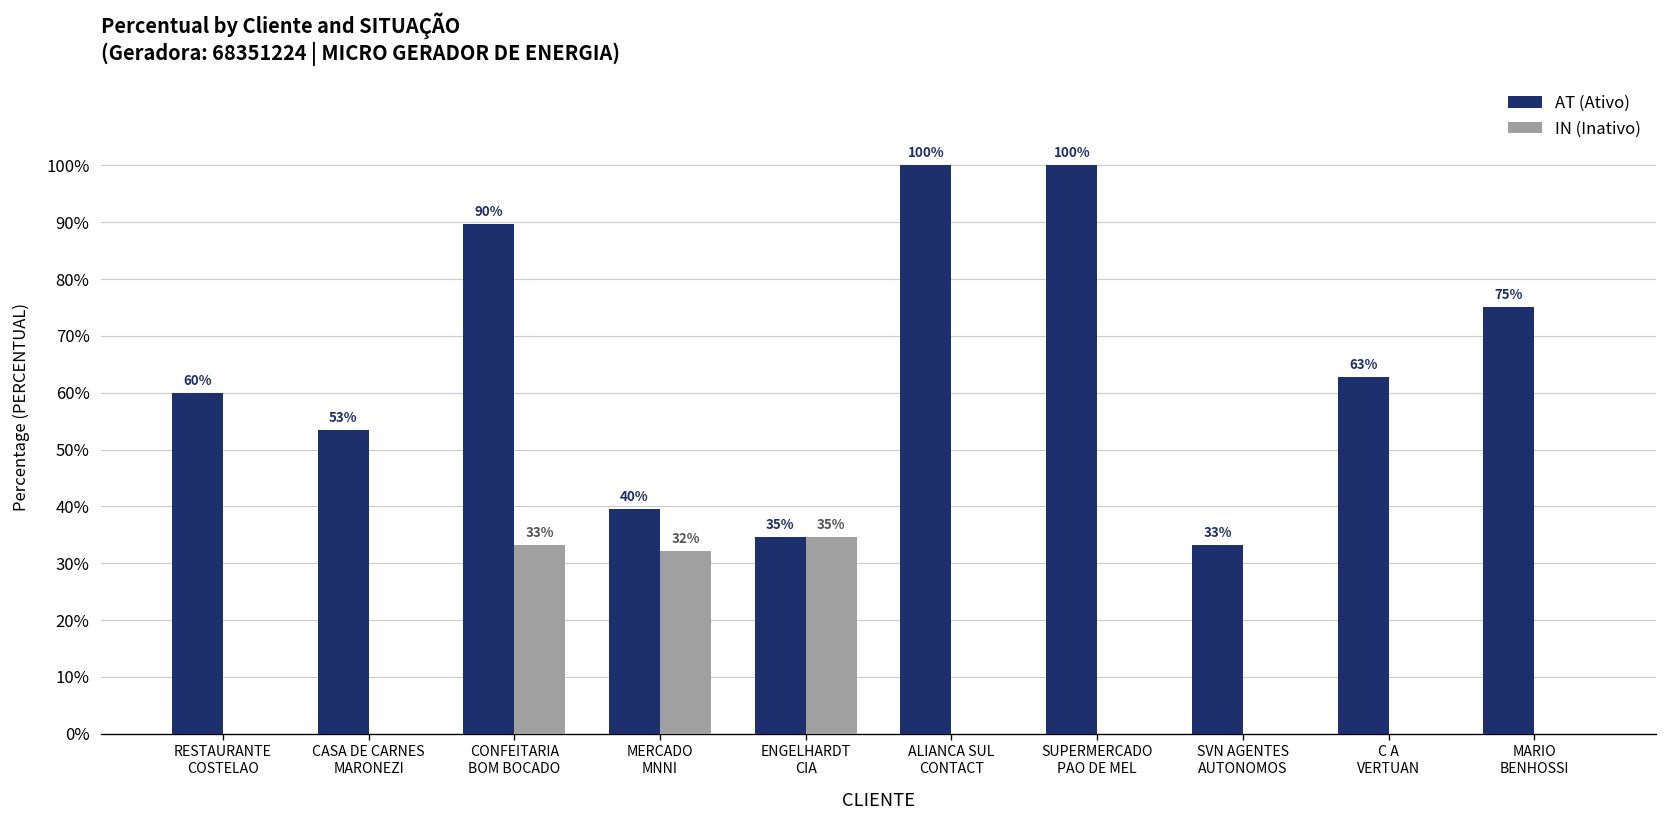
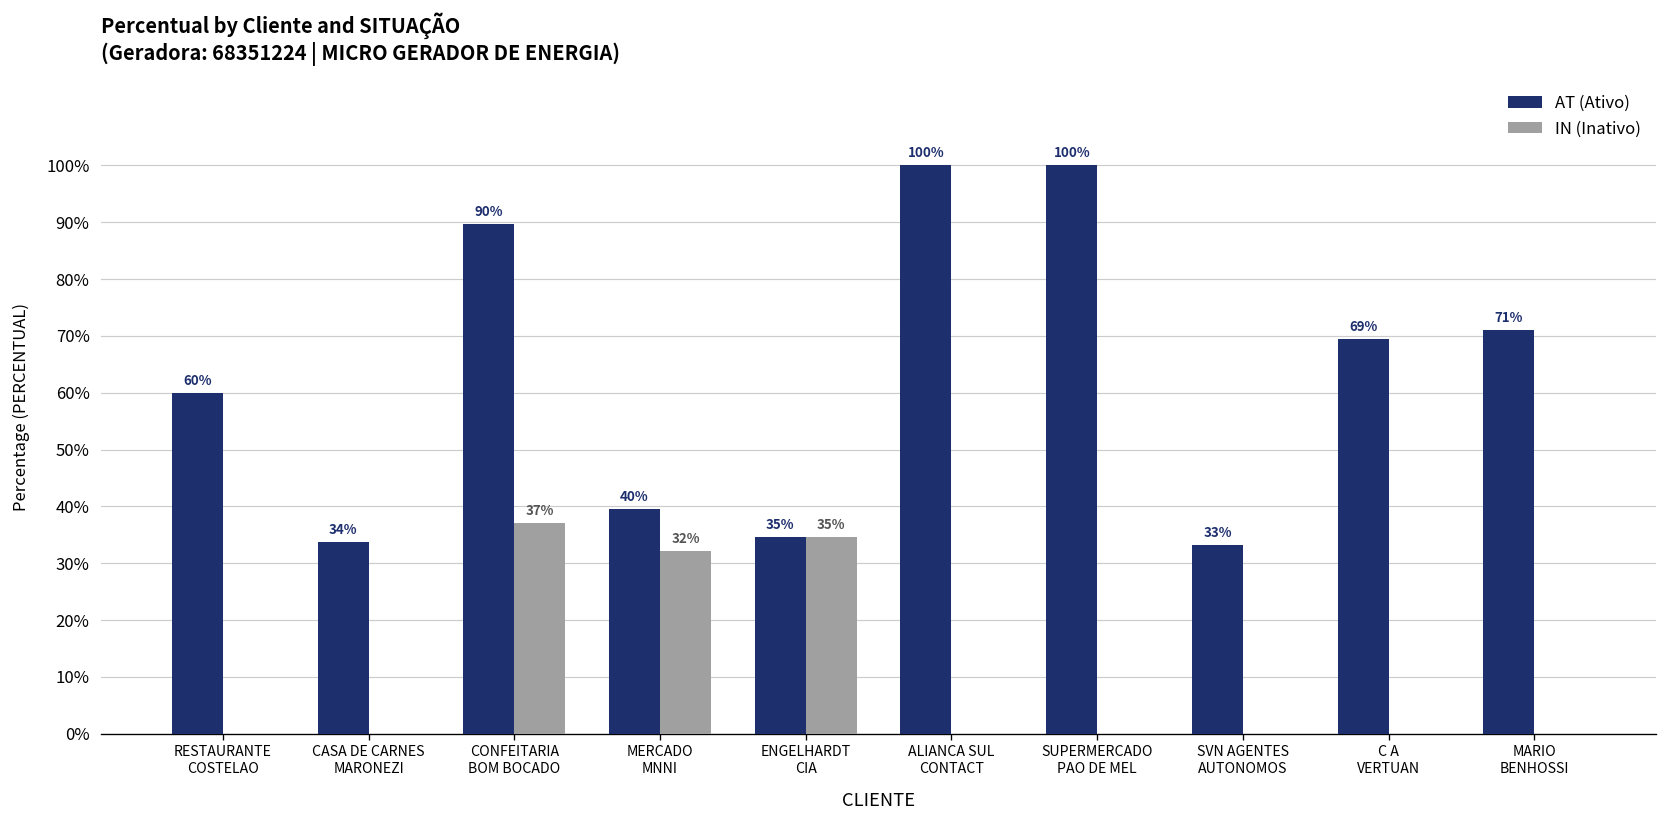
AT (Ativo), CASA DE CARNES MARONEZI: 53% -> 34%
IN (Inativo), CONFEITARIA BOM BOCADO: 33% -> 37%
AT (Ativo), C A VERTUAN: 63% -> 69%
AT (Ativo), MARIO BENHOSSI: 75% -> 71%
